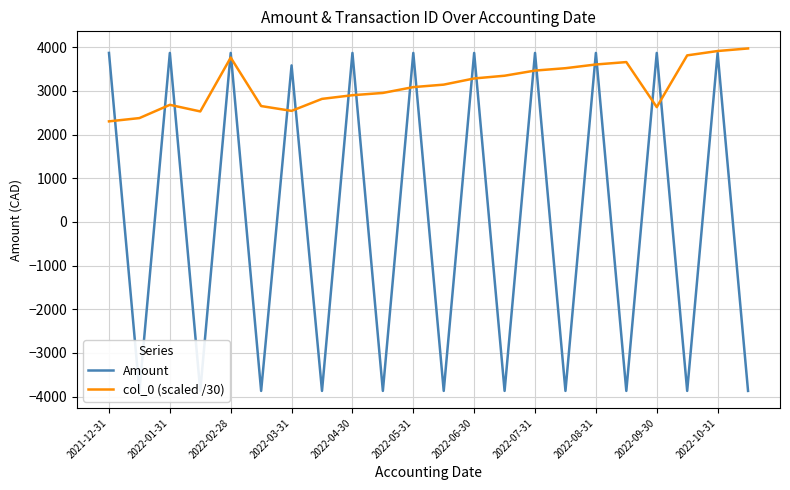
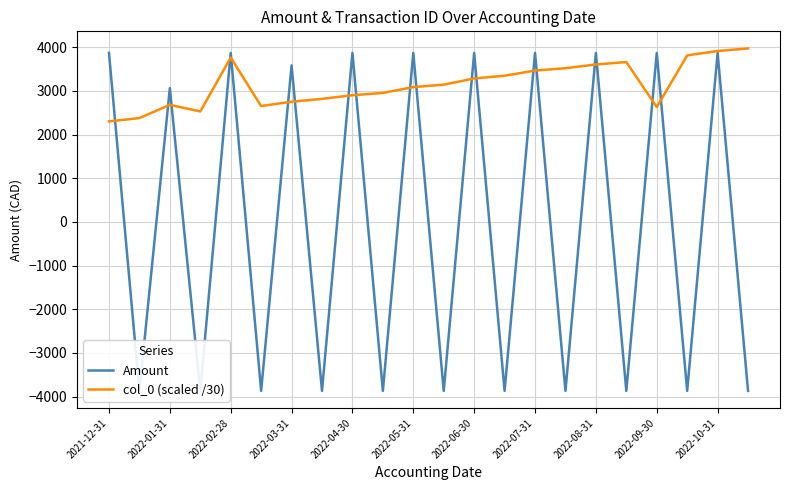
Amount, 2022-01-31: 3900 -> 3100
col_0 (scaled /30), 2022-03-31: 2500 -> 2800
